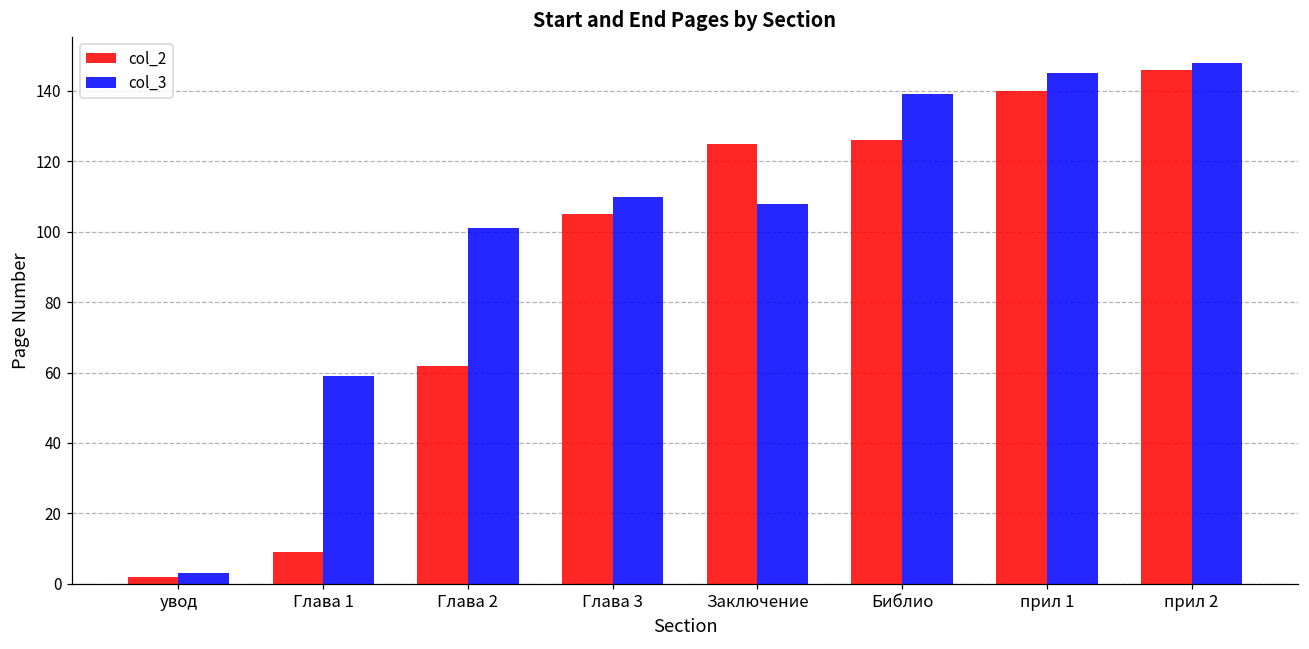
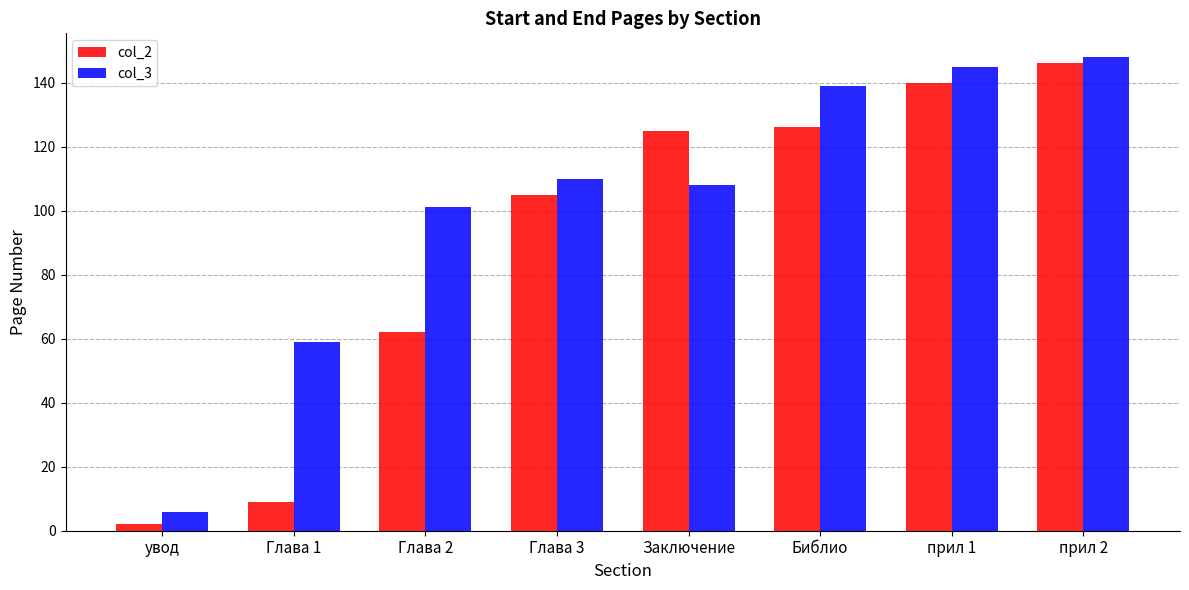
col_3, увод: 3 -> 6
